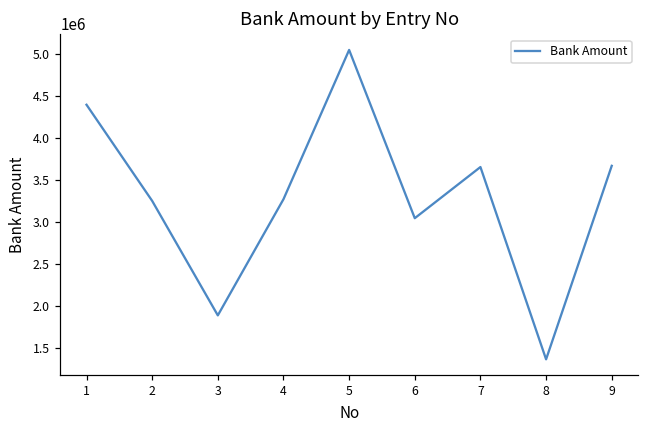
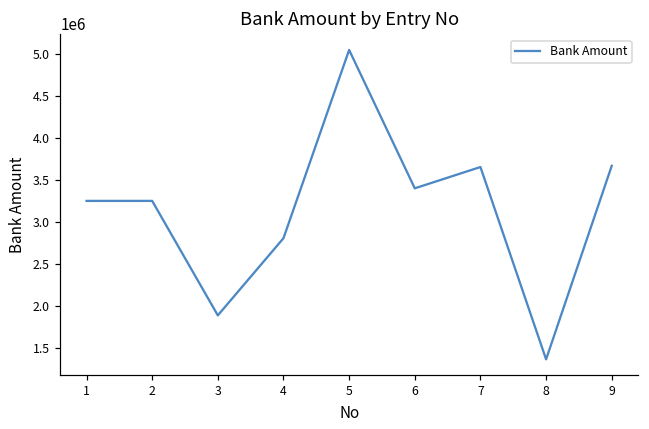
1: 4400000 -> 3300000
4: 3300000 -> 2800000
6: 3000000 -> 3400000
